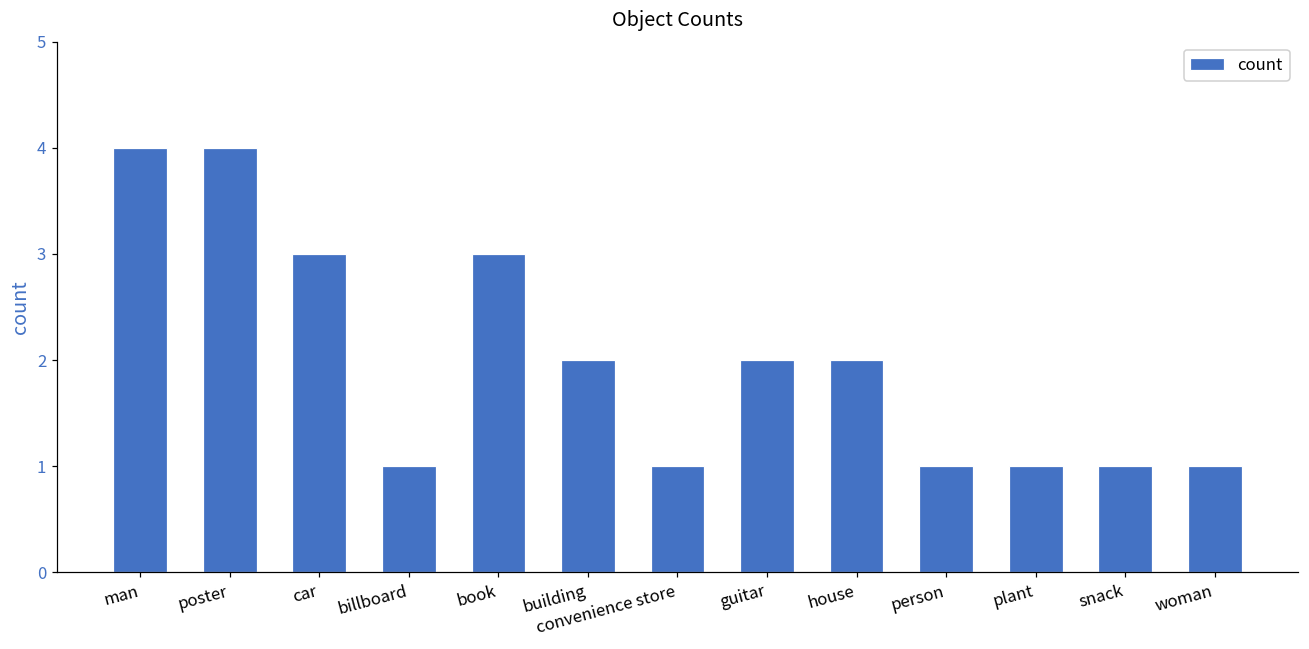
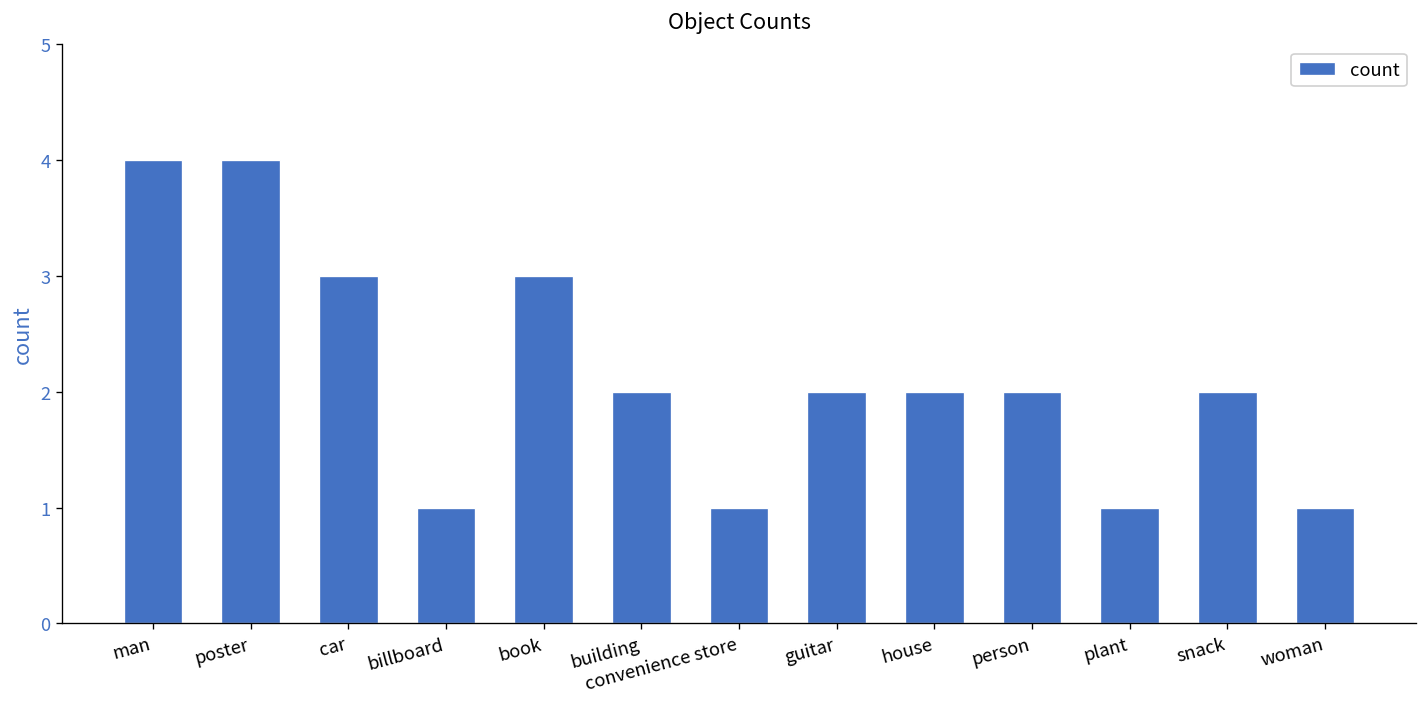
person: 1 -> 2
snack: 1 -> 2
